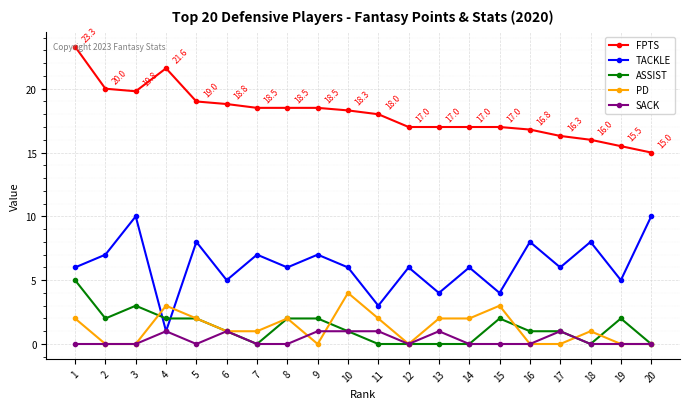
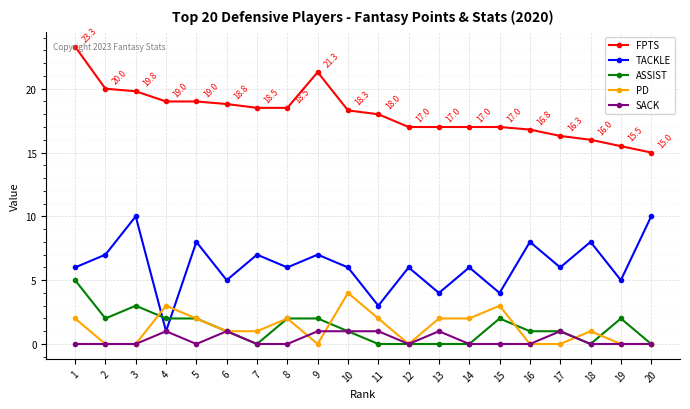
FPTS, 4: 21.6 -> 19.0
FPTS, 9: 18.5 -> 21.3
